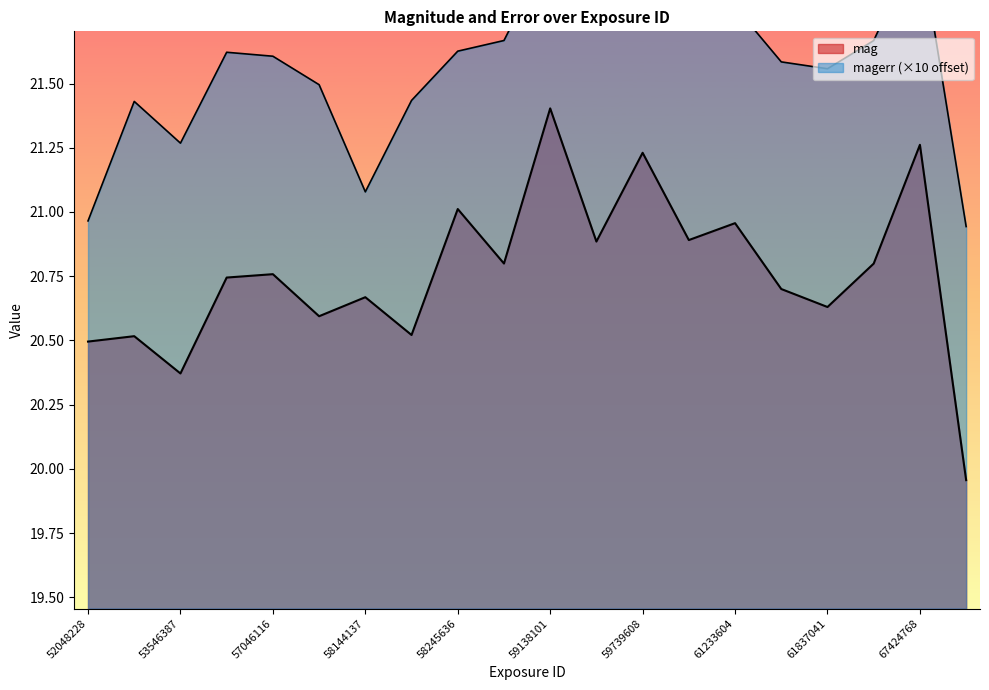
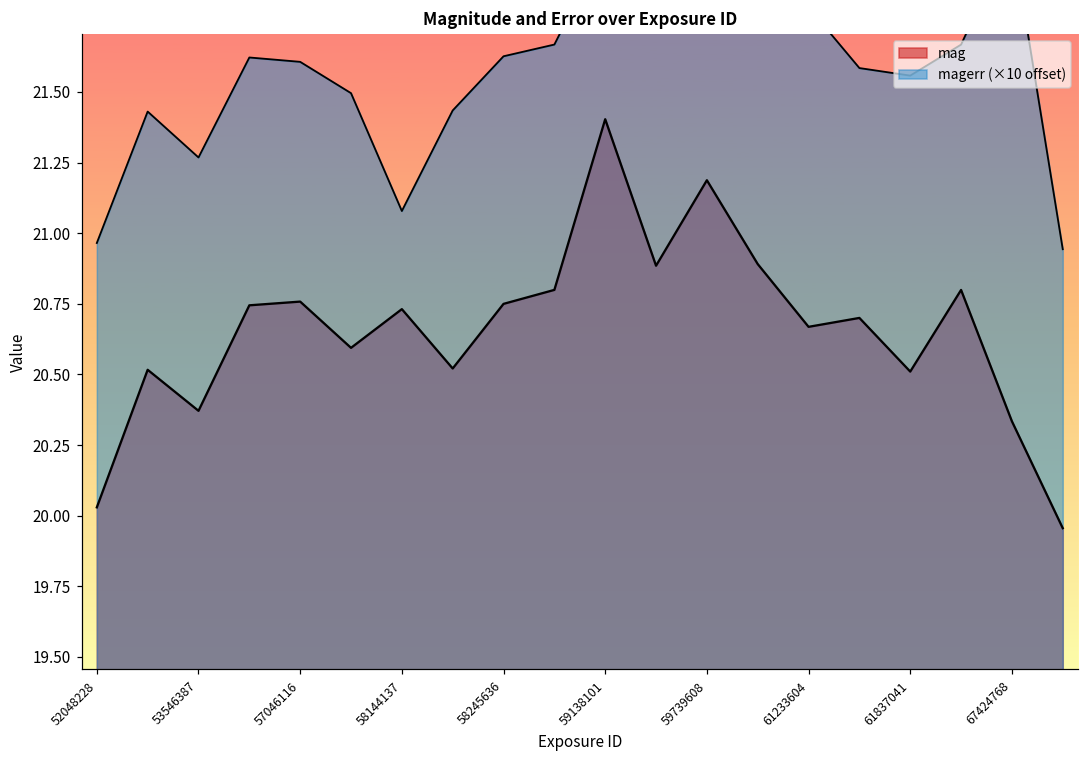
mag, 52048228: 20.50 -> 20.03
mag, 58144137: 20.67 -> 20.73
mag, 58245636: 21.01 -> 20.75
mag, 59739608: 21.23 -> 21.19
mag, 61233604: 20.96 -> 20.67
mag, 61837041: 20.63 -> 20.51
mag, 67424768: 21.26 -> 20.33
